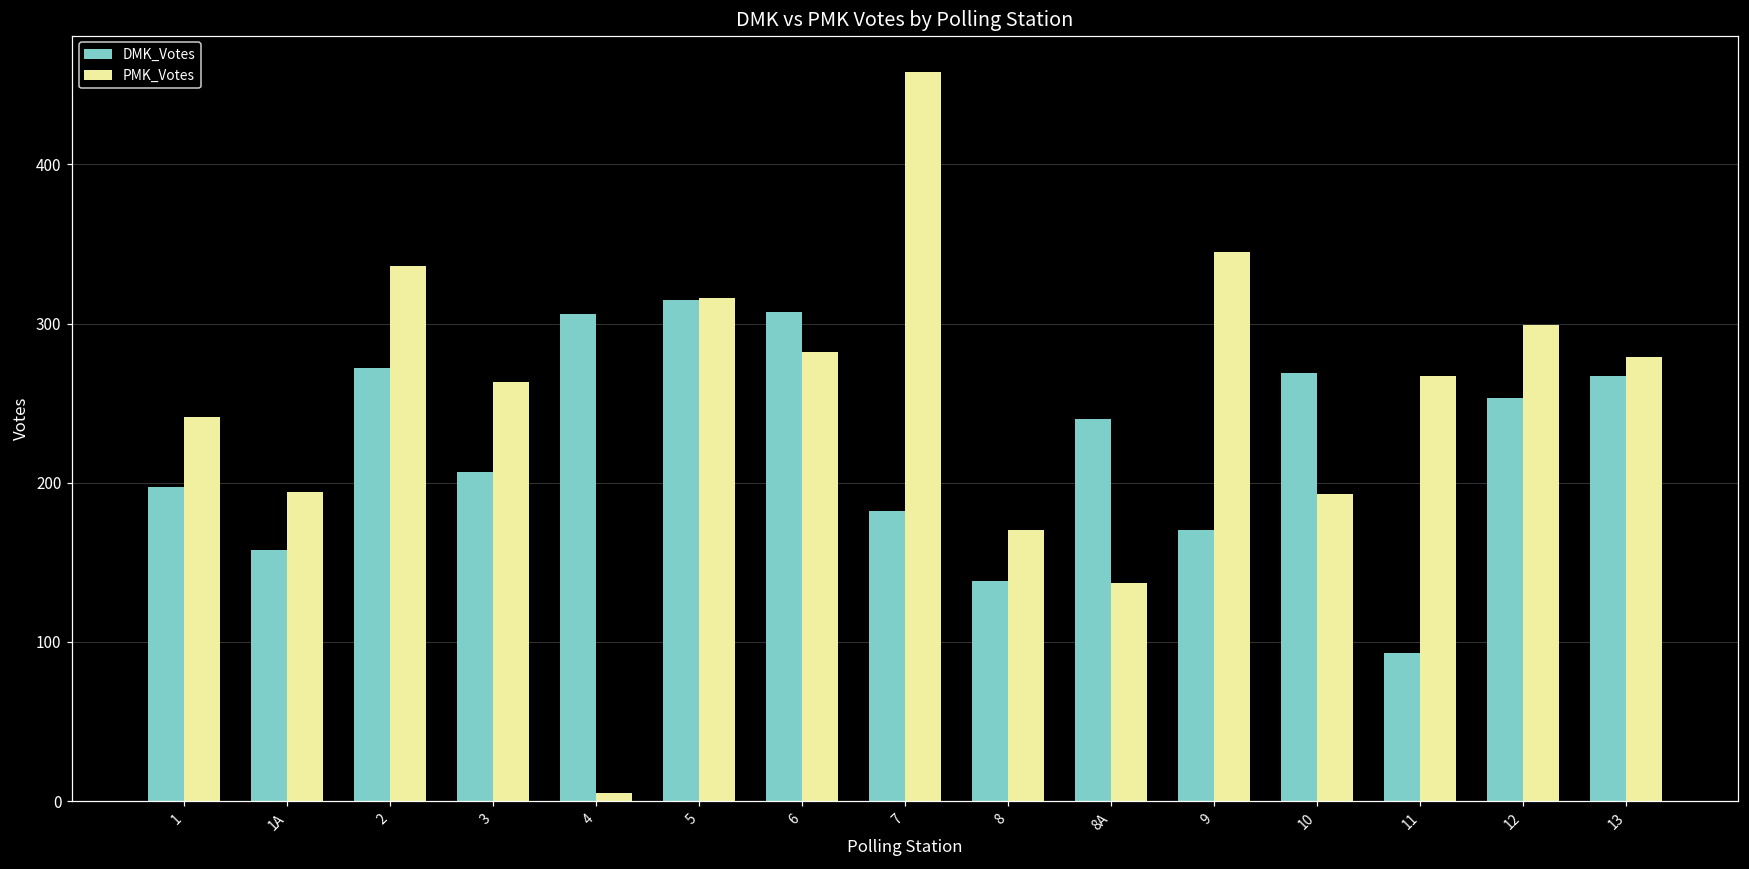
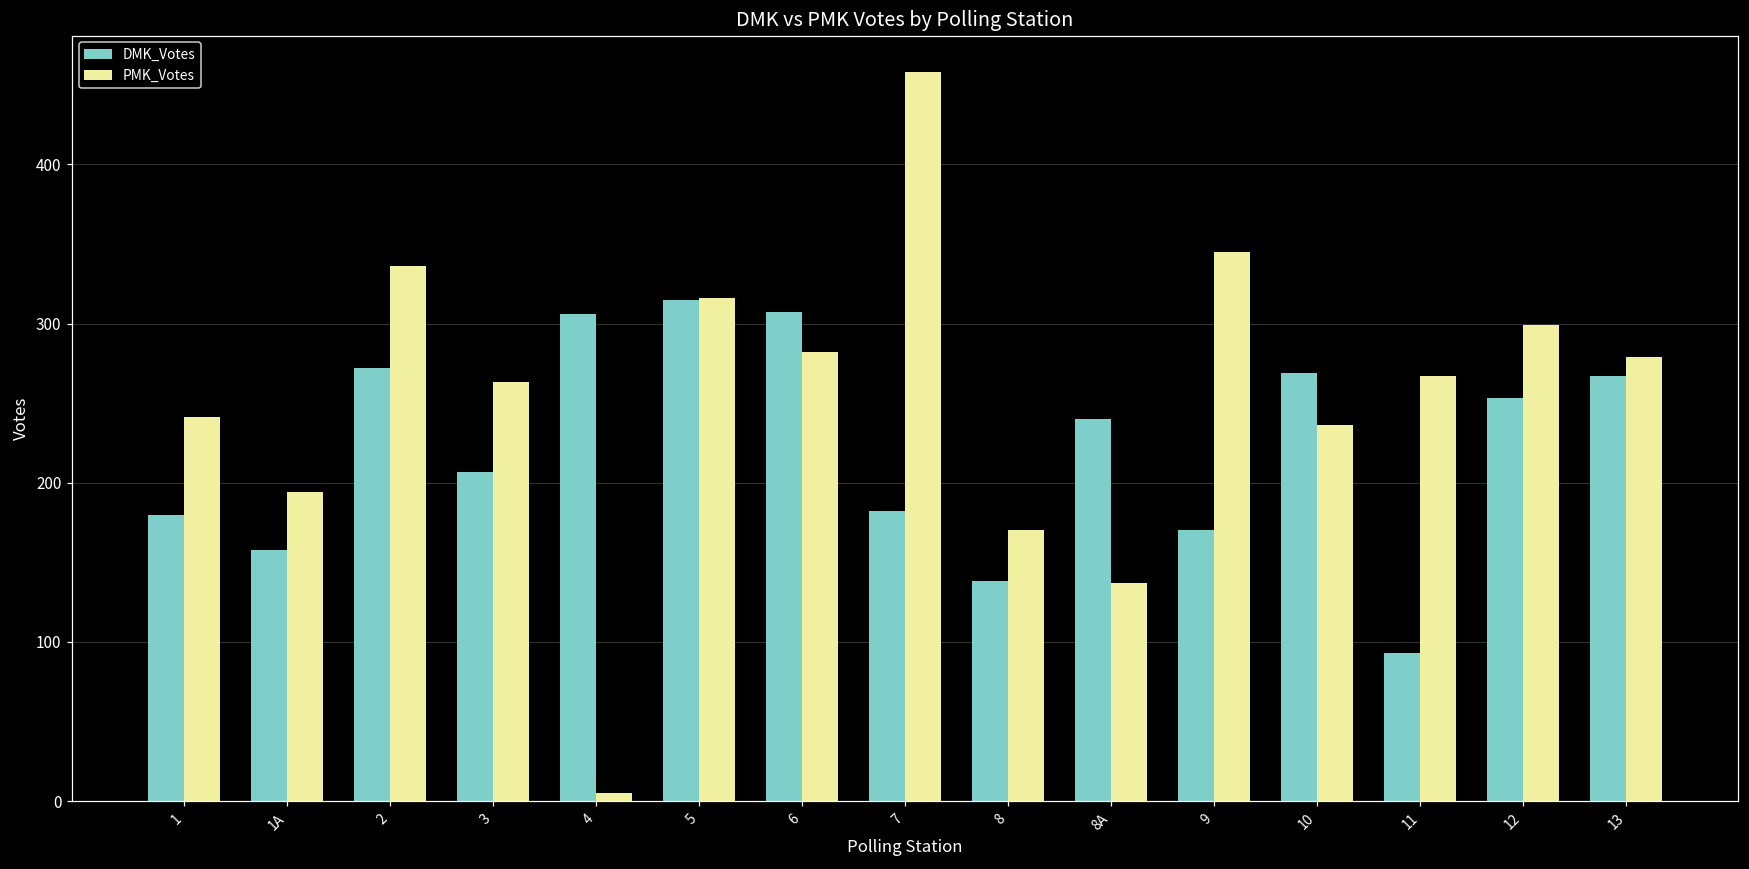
DMK_Votes, 1: 197 -> 180
PMK_Votes, 10: 193 -> 236
